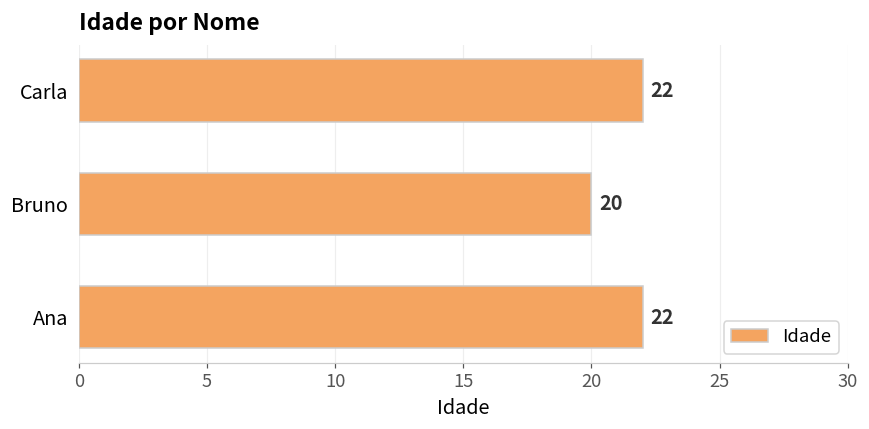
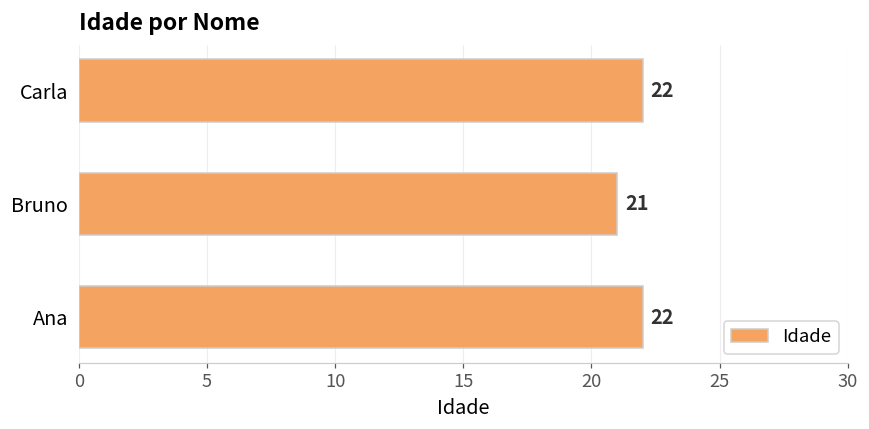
Bruno: 20 -> 21
